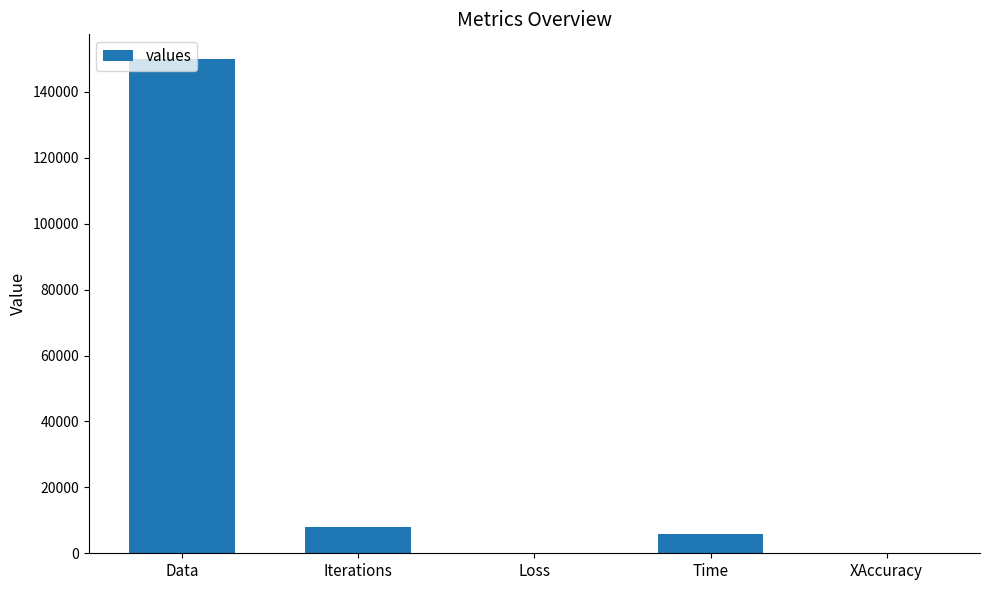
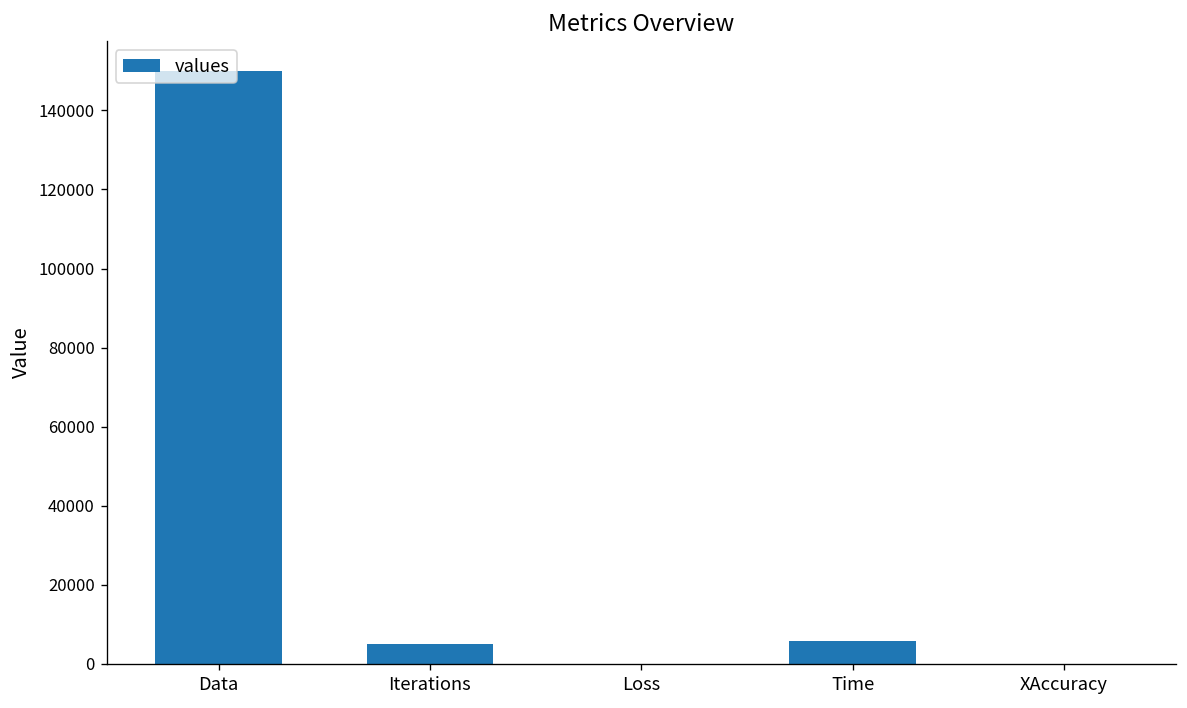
Iterations: 8000 -> 5000
